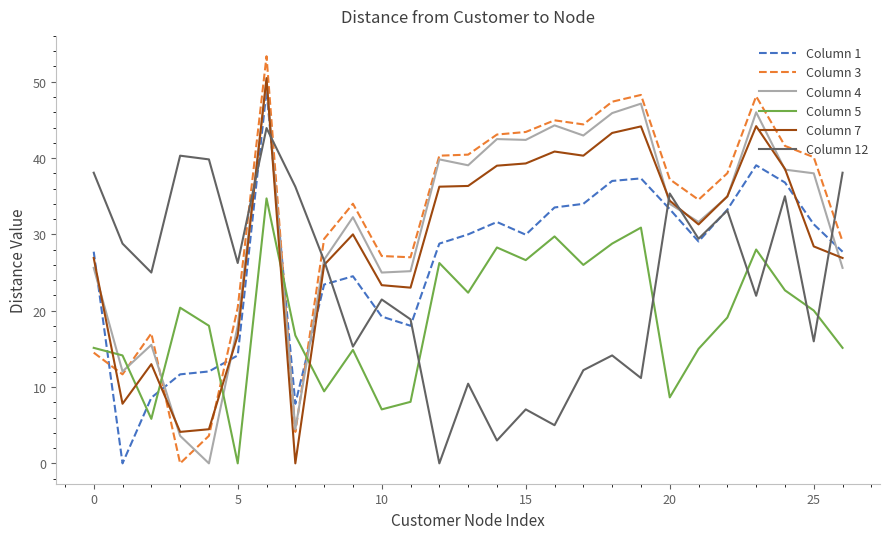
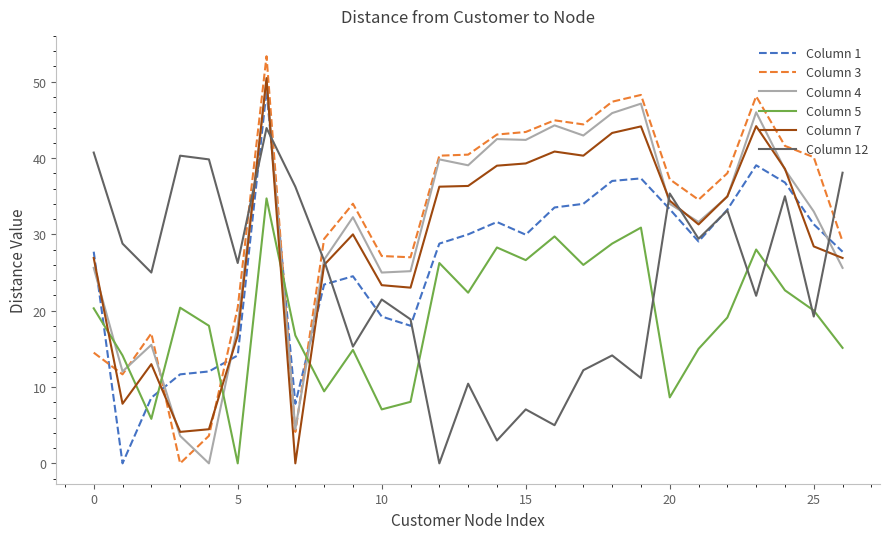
Column 5, 0: 15 -> 20
Column 12, 0: 38 -> 41
Column 4, 25: 38 -> 33
Column 12, 25: 16 -> 19
